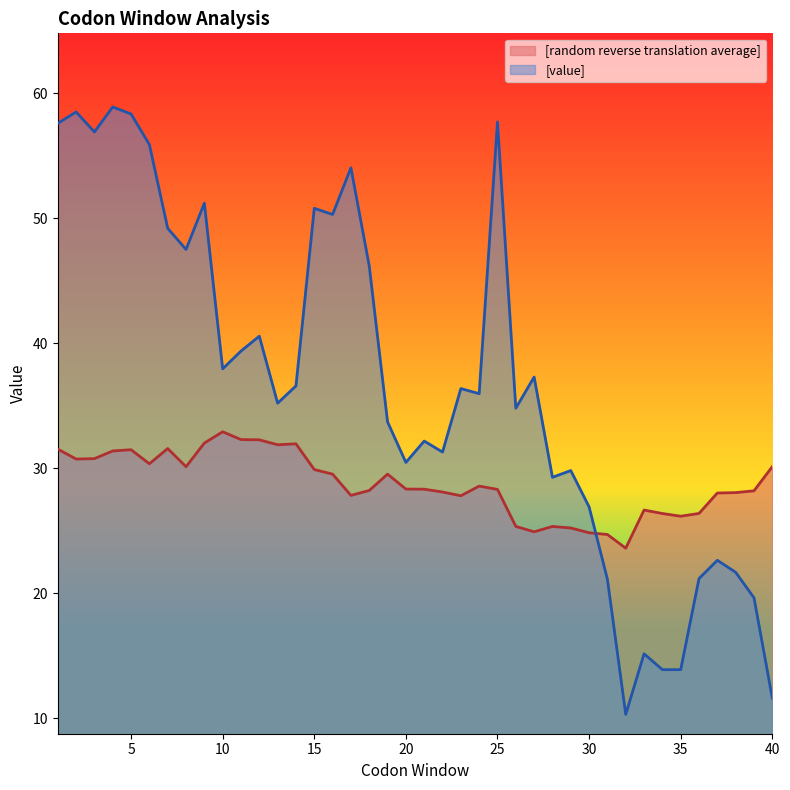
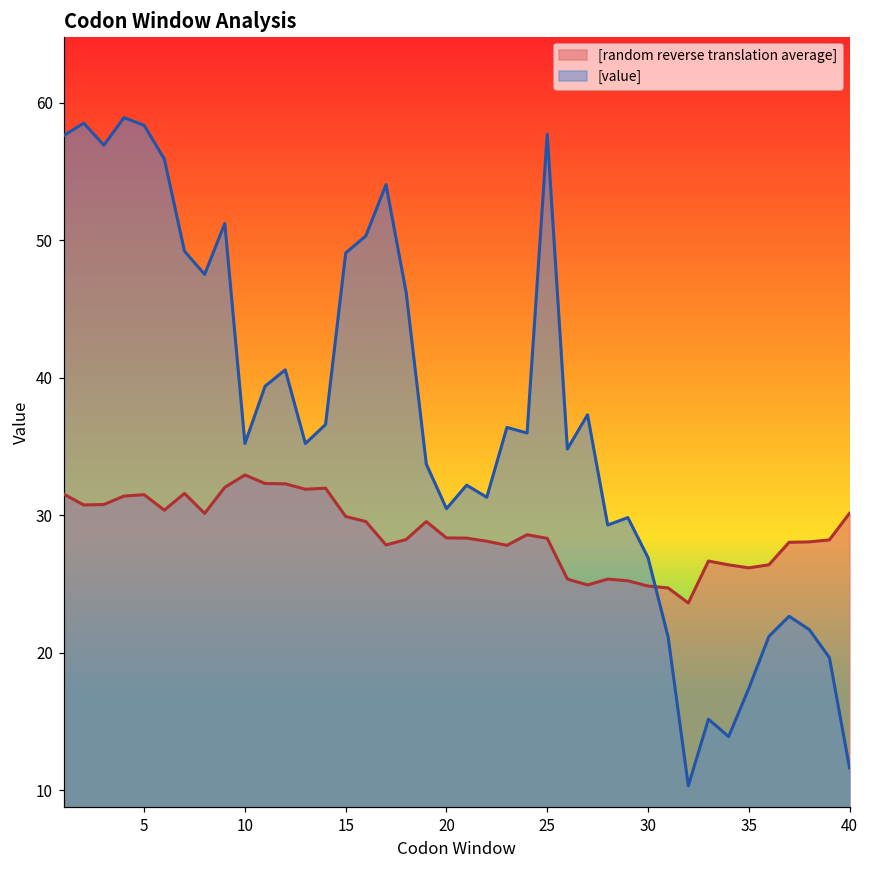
[value], 10: 38.0 -> 35.2
[value], 15: 50.8 -> 49.1
[value], 35: 13.9 -> 17.4
